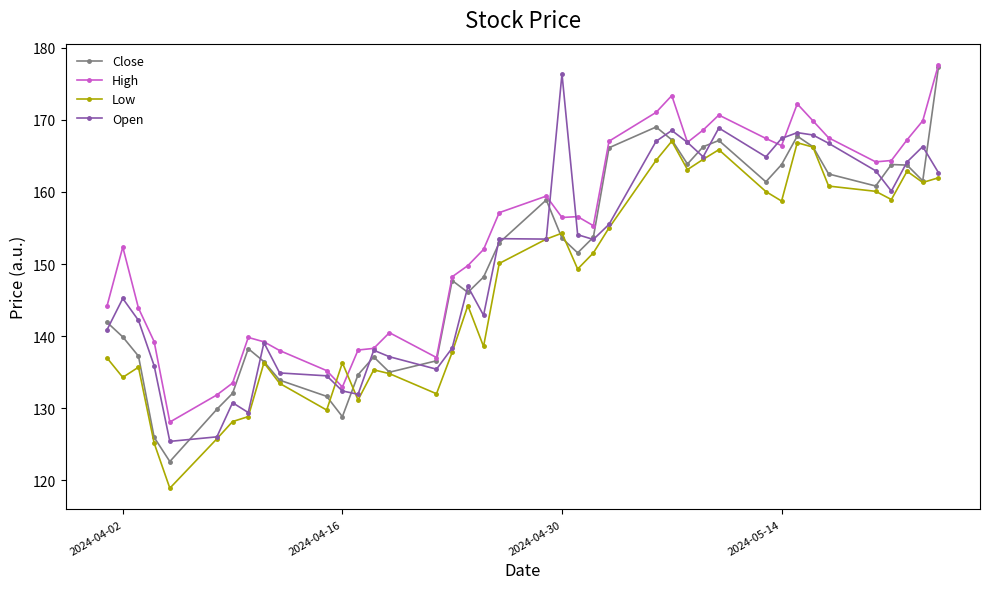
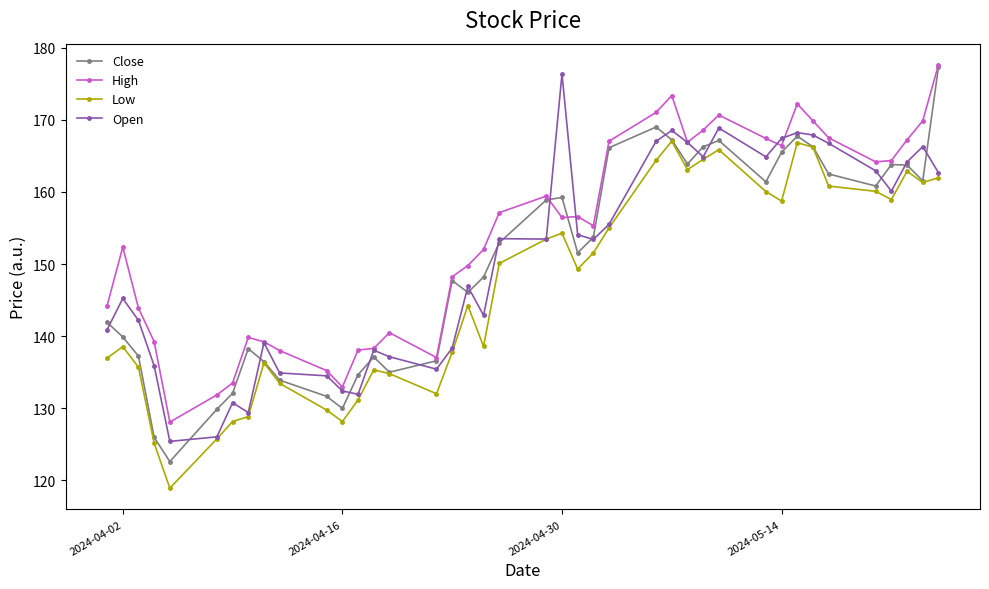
Low, 2024-04-02: 134 -> 139
Close, 2024-04-16: 129 -> 130
Low, 2024-04-16: 136 -> 128
Close, 2024-04-30: 154 -> 159
Close, 2024-05-14: 164 -> 166
